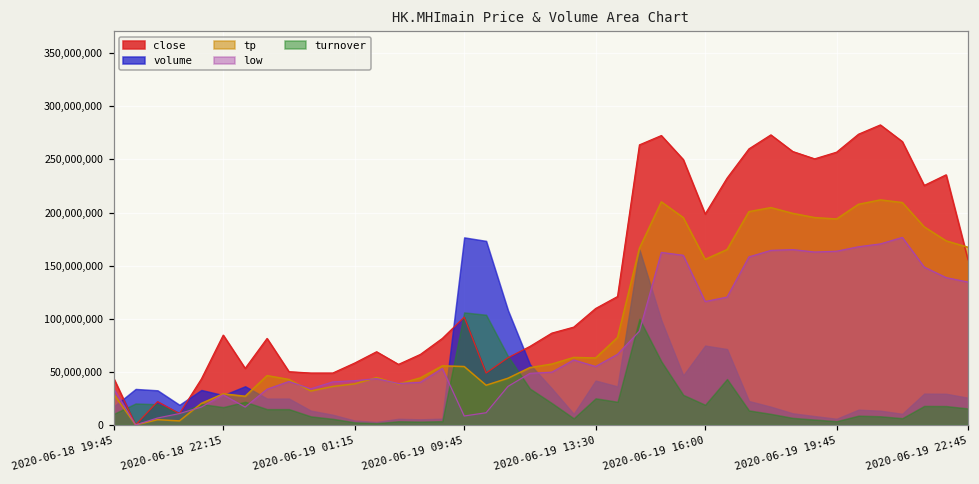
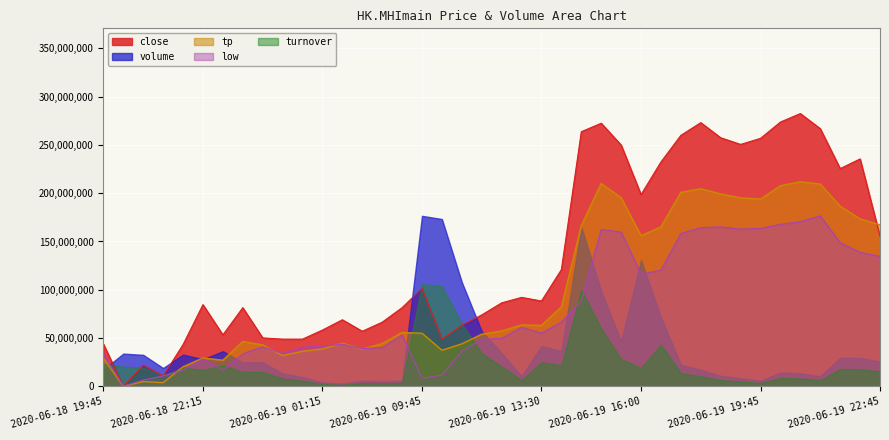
turnover, 2020-06-18 19:45: 10,000,000 -> 20,000,000
close, 2020-06-19 13:30: 110,000,000 -> 90,000,000
volume, 2020-06-19 16:00: 70,000,000 -> 130,000,000
